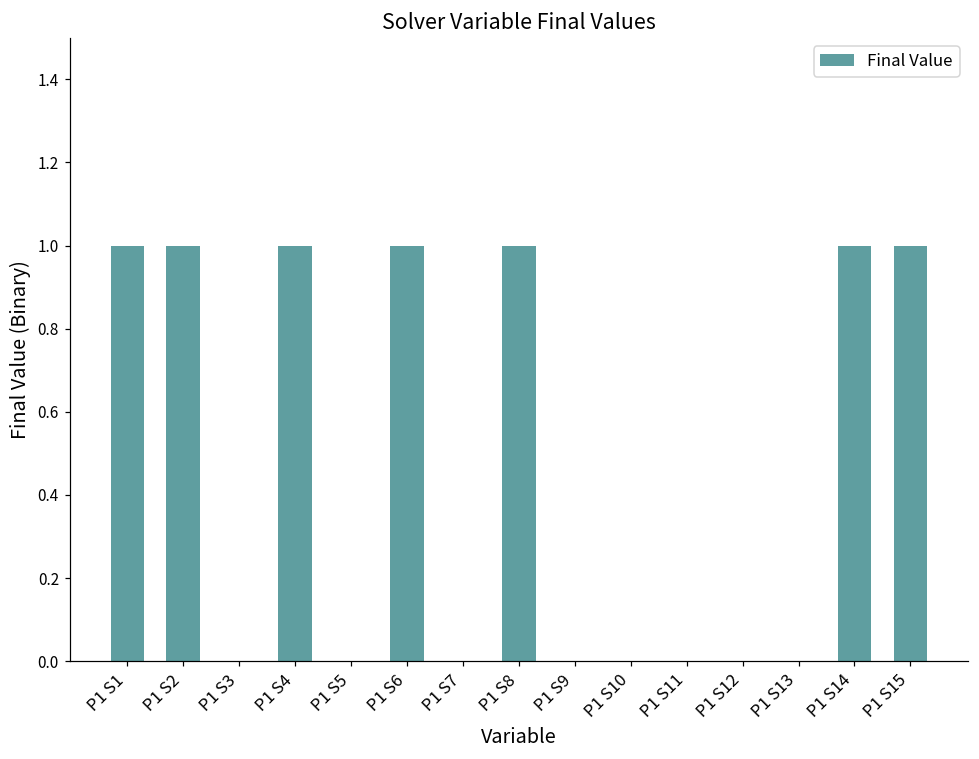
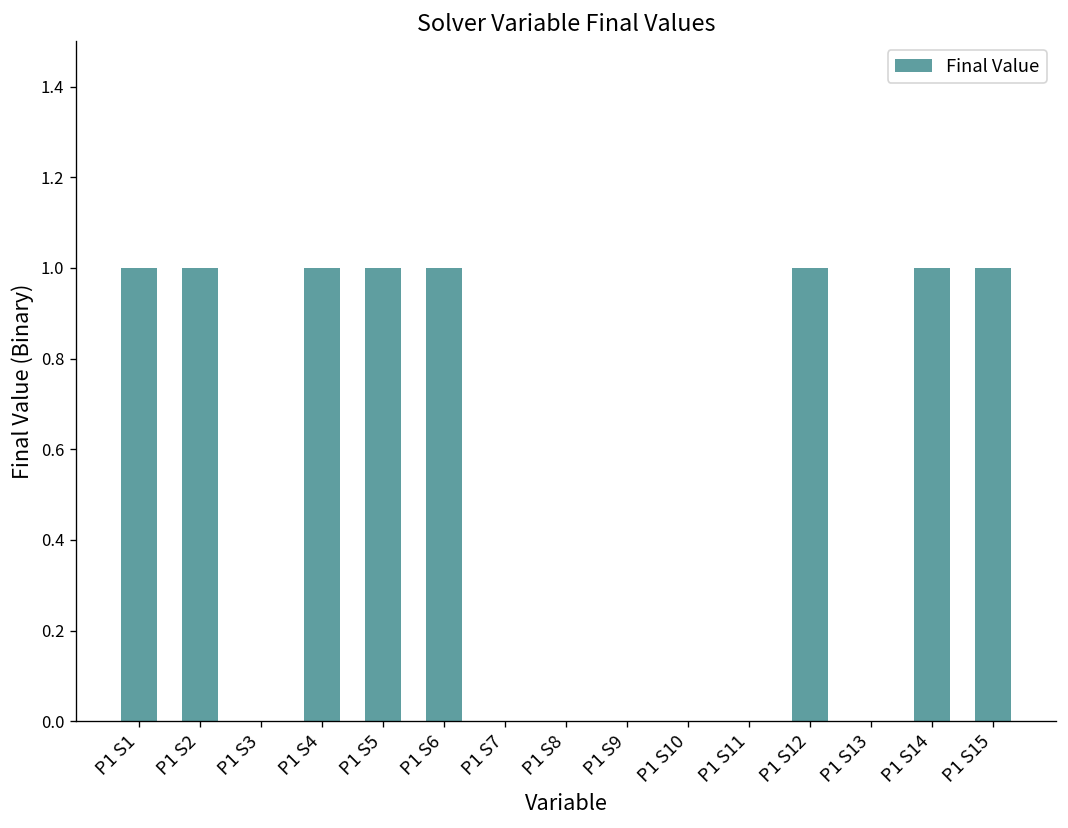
P1 S5: 0 -> 1
P1 S8: 1 -> 0
P1 S12: 0 -> 1
